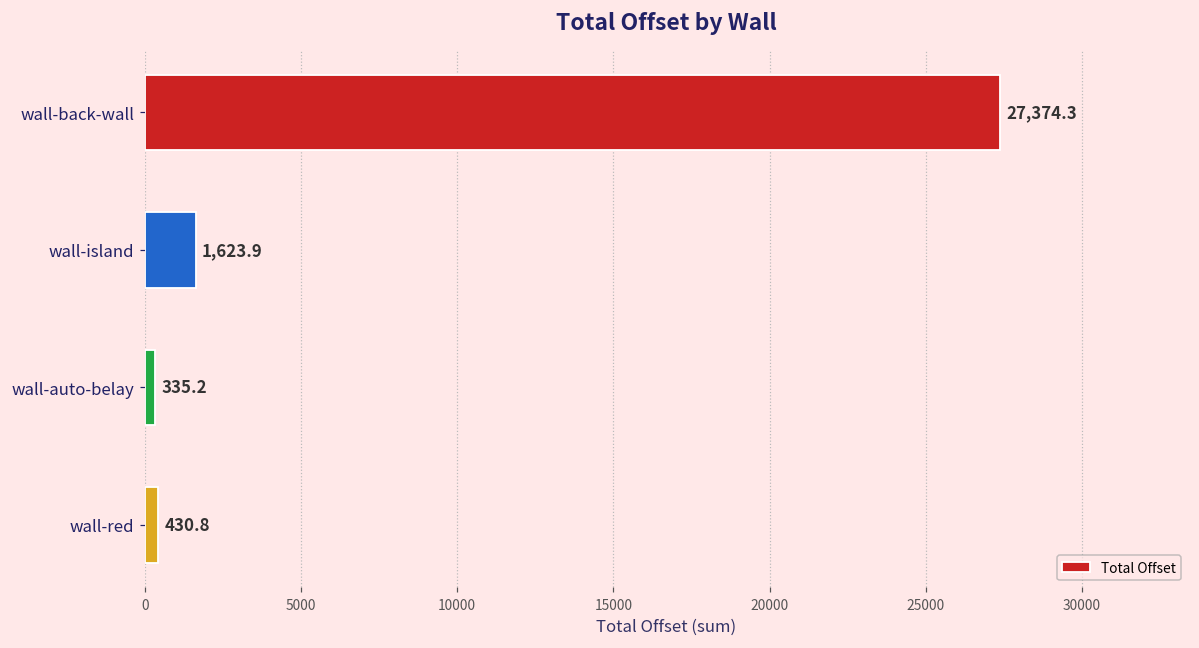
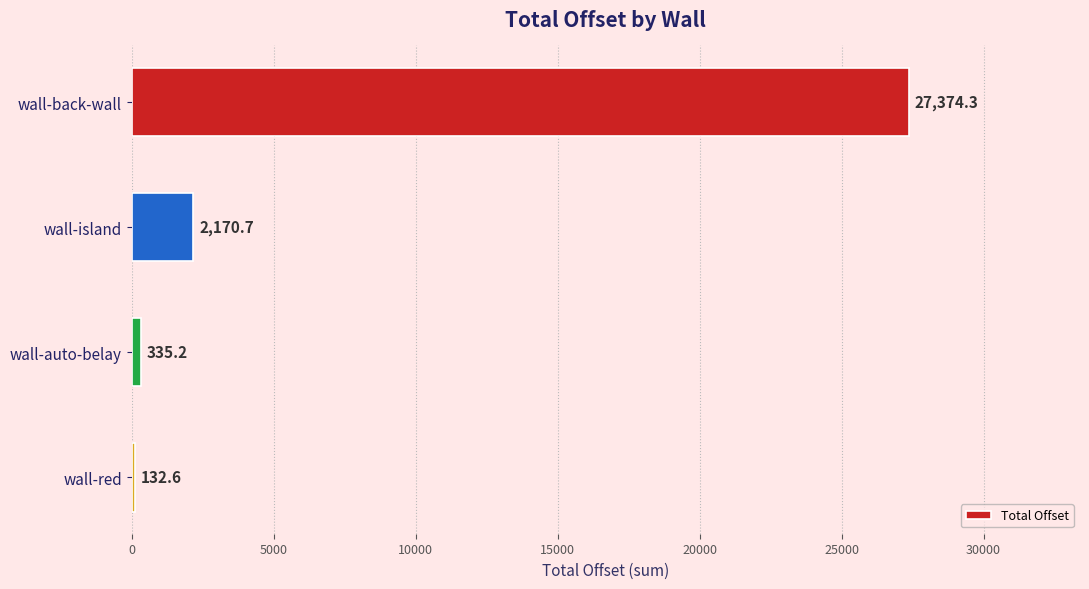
wall-island: 1,623.9 -> 2,170.7
wall-red: 430.8 -> 132.6
